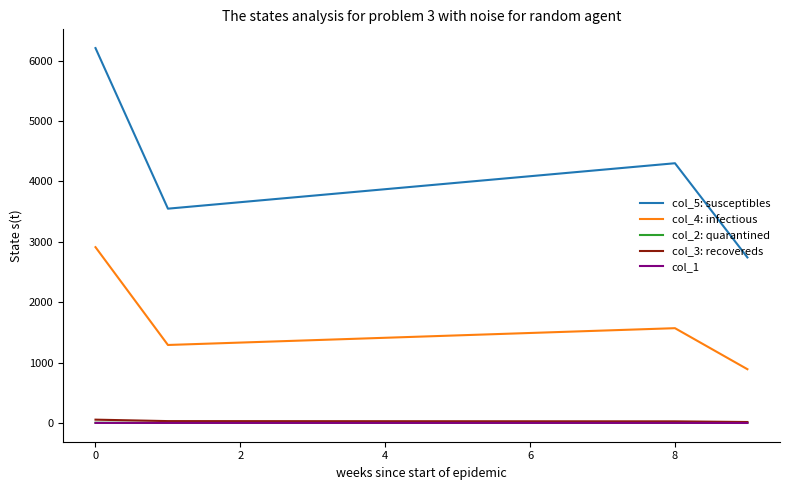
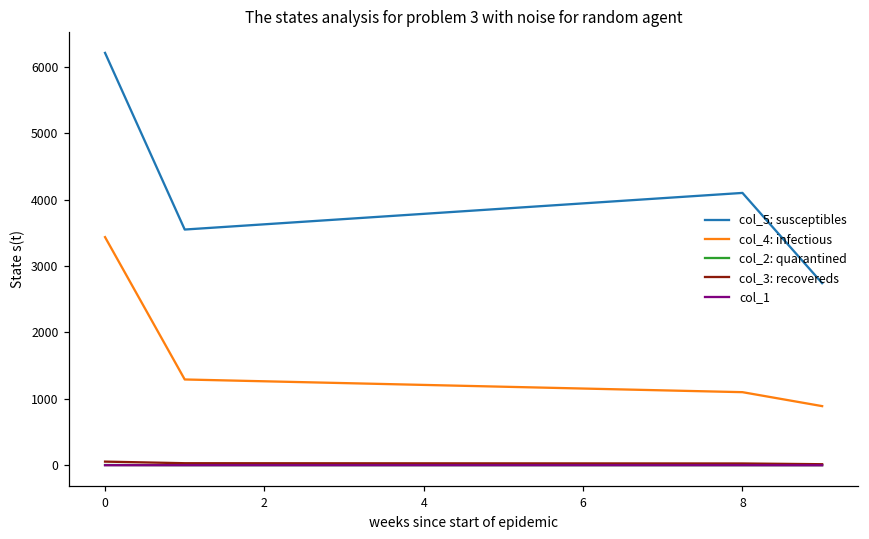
col_4: infectious, 0: 2900 -> 3400
col_5: susceptibles, 8: 4300 -> 4100
col_4: infectious, 8: 1600 -> 1100
